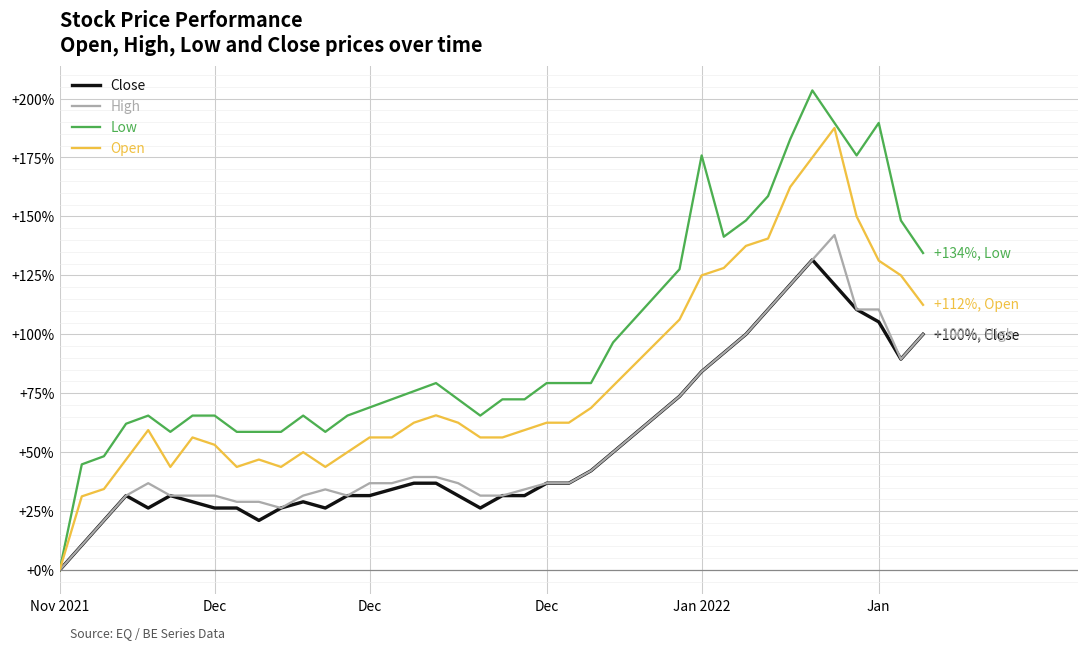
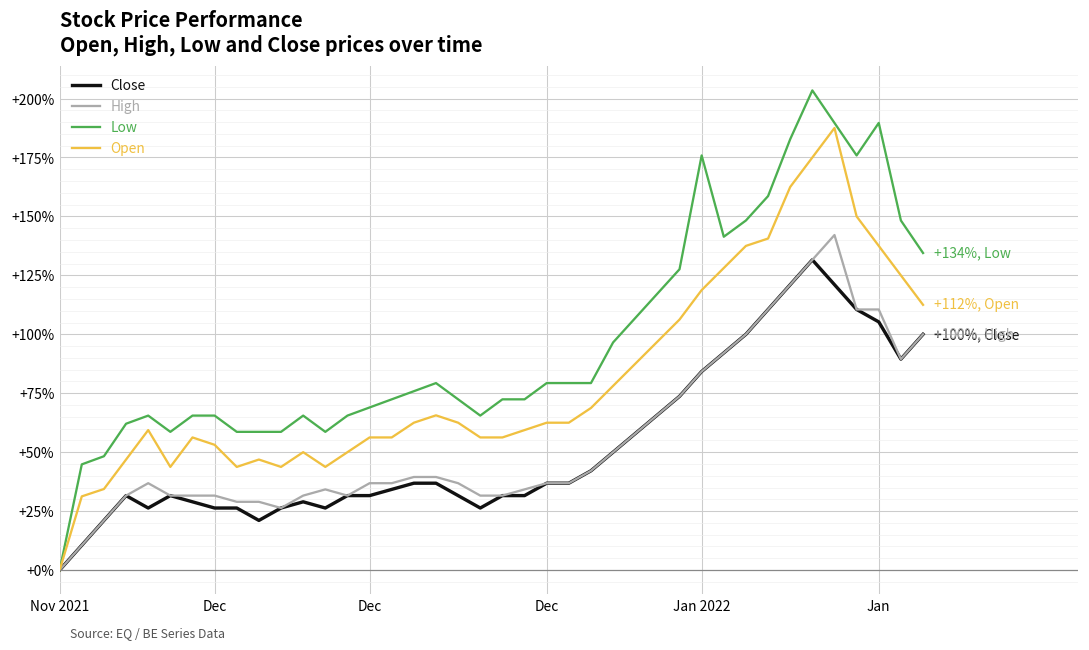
Open, Jan 2022: +125% -> +119%
Open, Jan: +131% -> +137%
